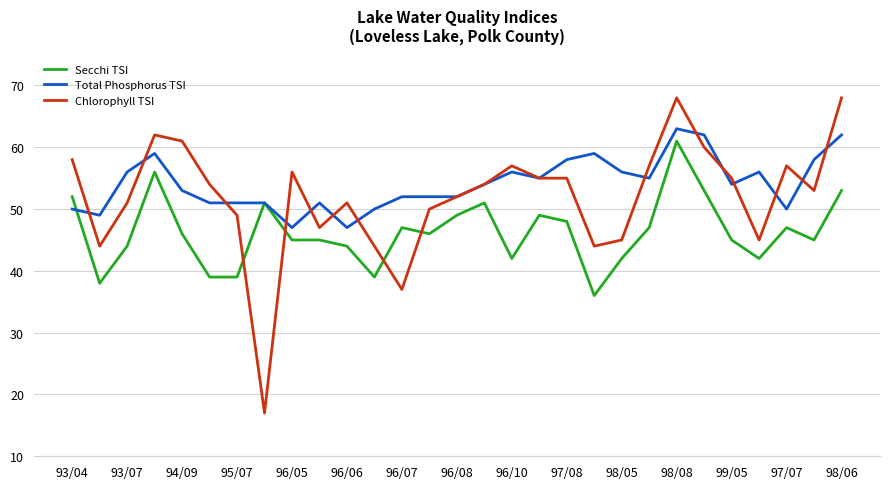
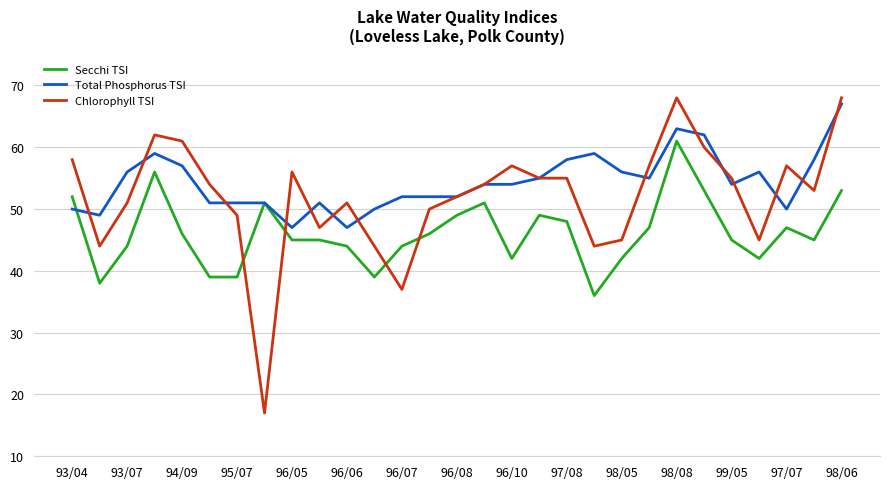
Total Phosphorus TSI, 94/09: 53 -> 57
Secchi TSI, 96/07: 47 -> 44
Total Phosphorus TSI, 96/10: 56 -> 54
Total Phosphorus TSI, 98/06: 62 -> 67
